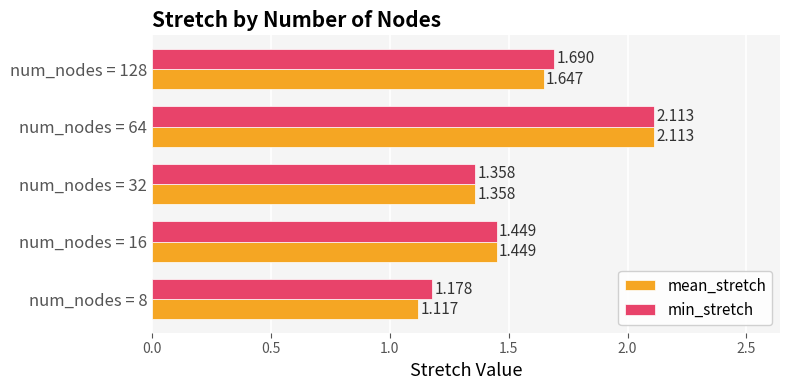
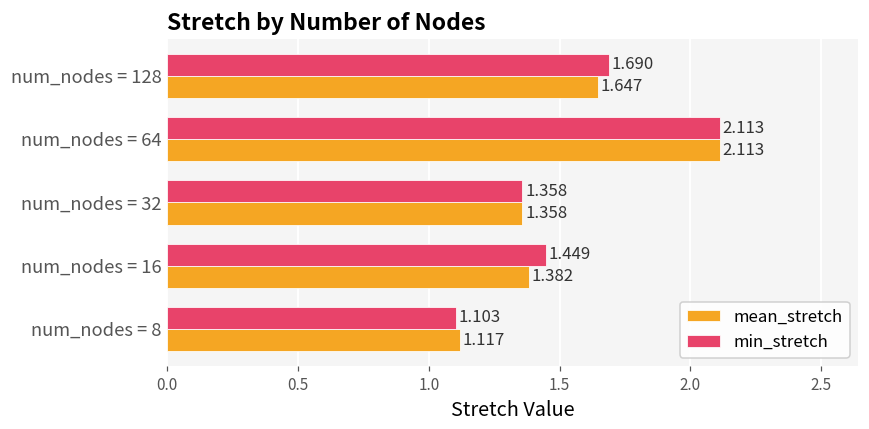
mean_stretch, num_nodes = 16: 1.449 -> 1.382
min_stretch, num_nodes = 8: 1.178 -> 1.103
